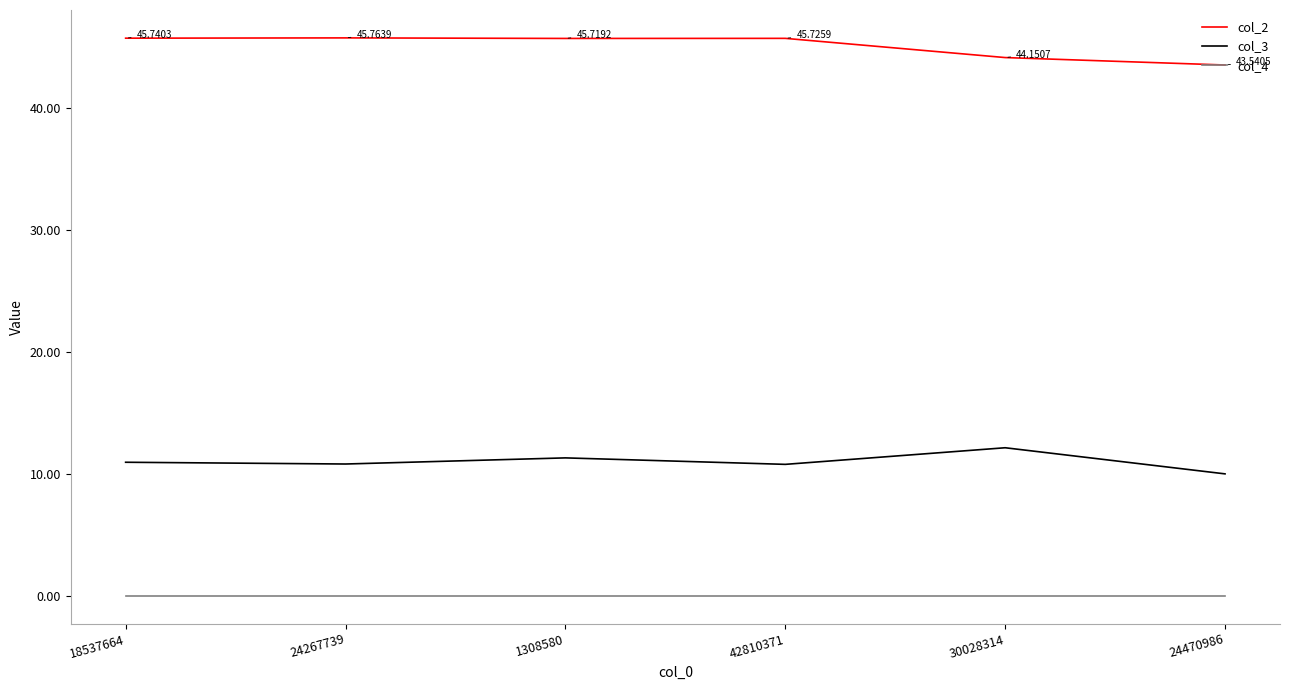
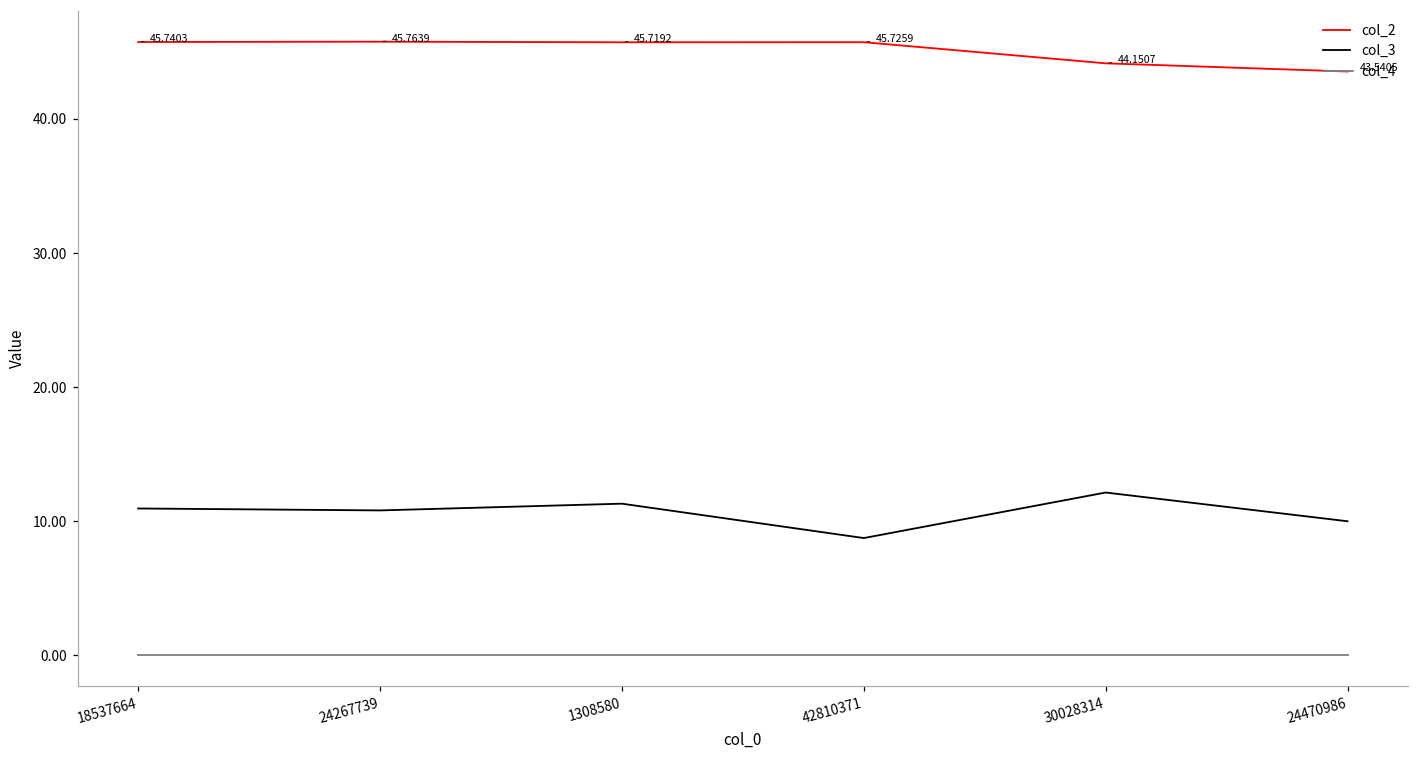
col_3, 42810371: 10.8 -> 8.7
